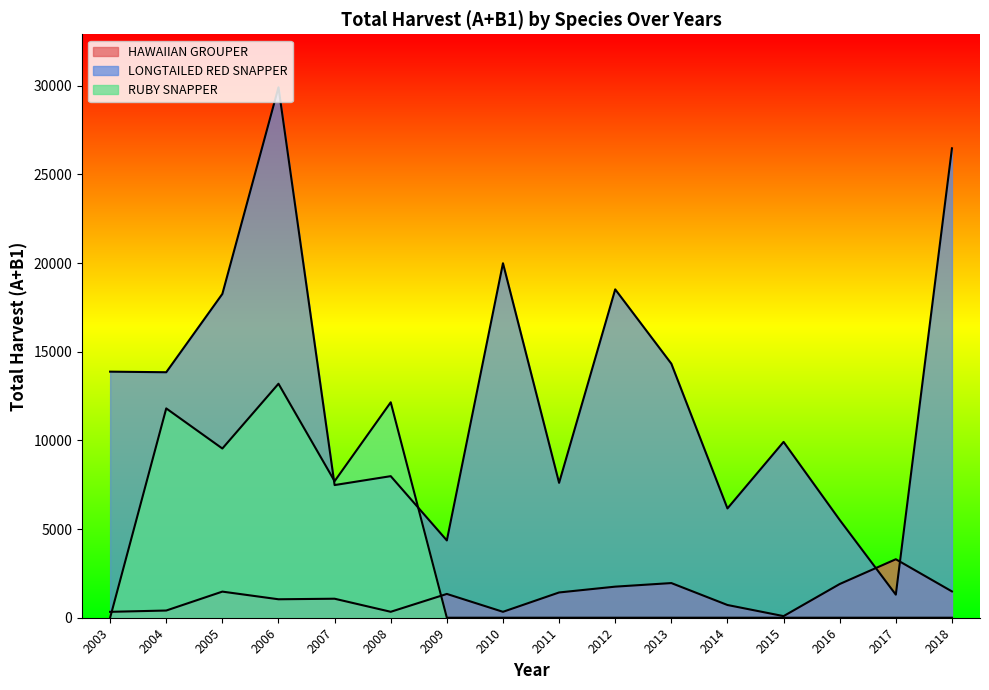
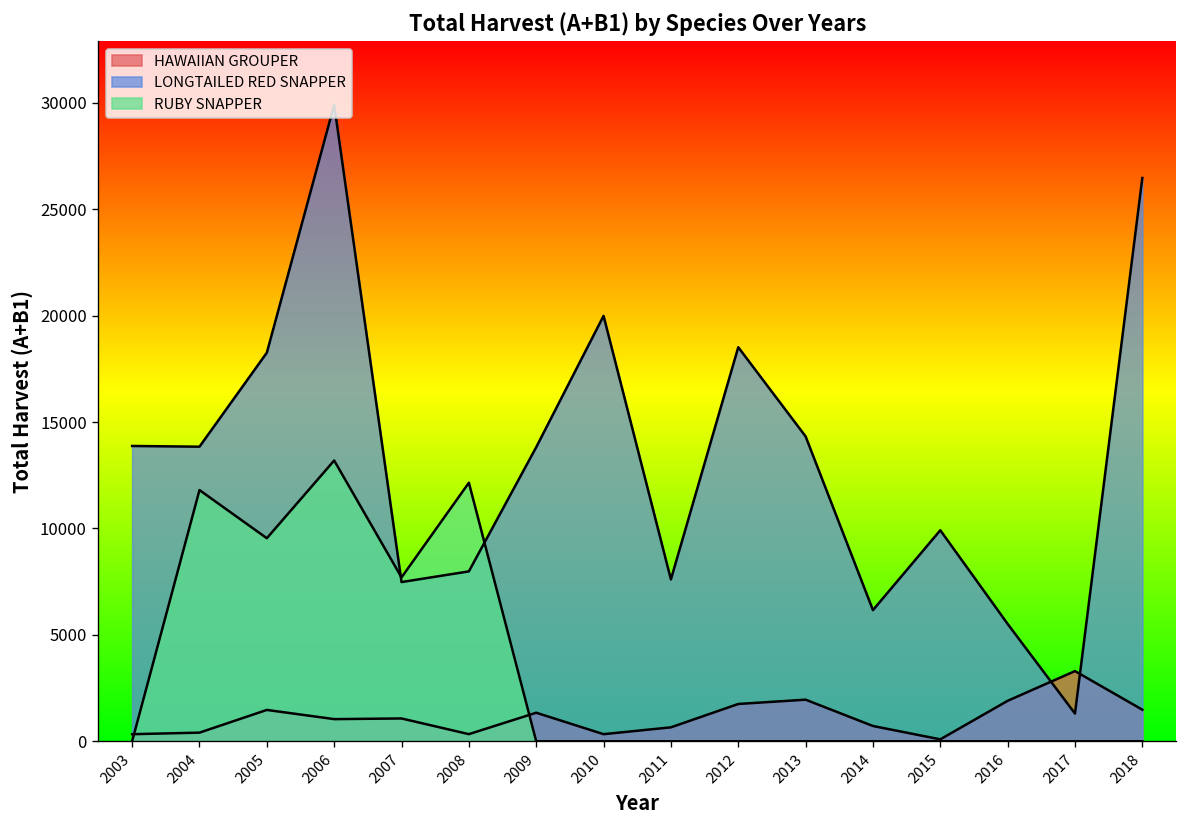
LONGTAILED RED SNAPPER, 2009: 4400 -> 13800
HAWAIIAN GROUPER, 2011: 1400 -> 700
